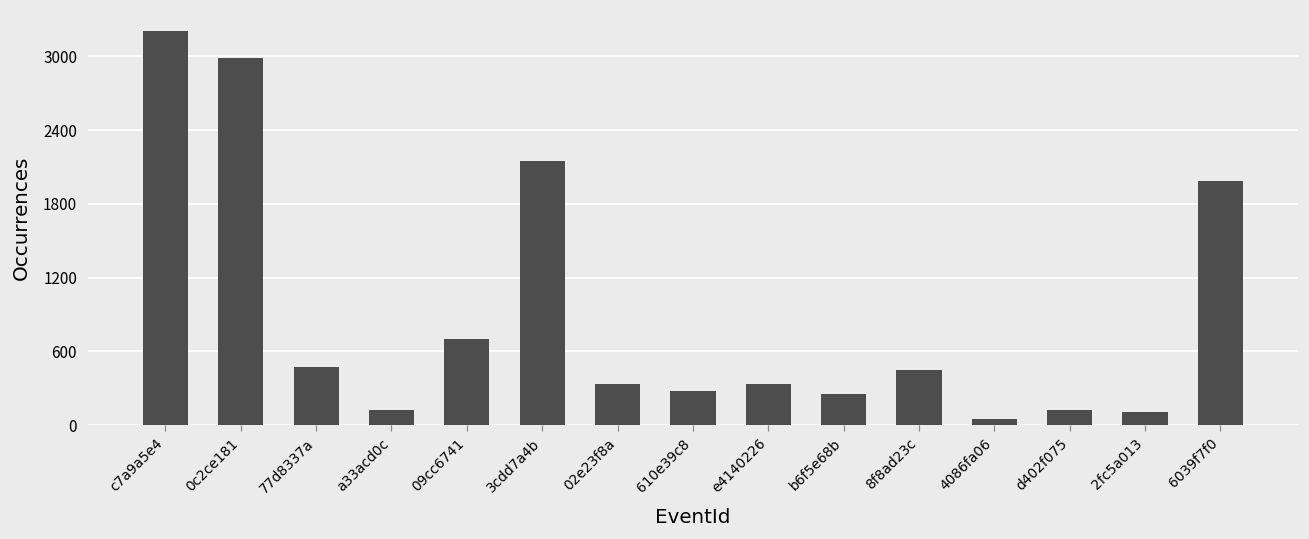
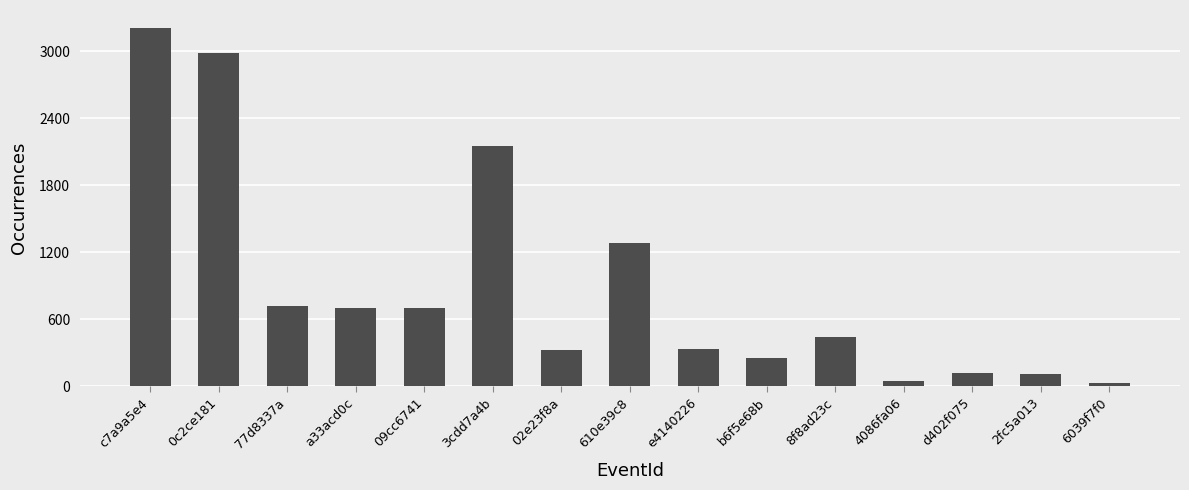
77d8337a: 470 -> 720
a33acd0c: 120 -> 700
610e39c8: 280 -> 1280
6039f7f0: 1980 -> 30
